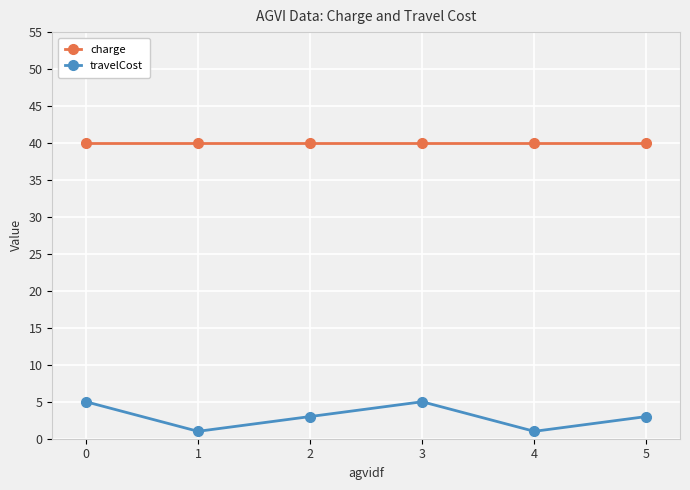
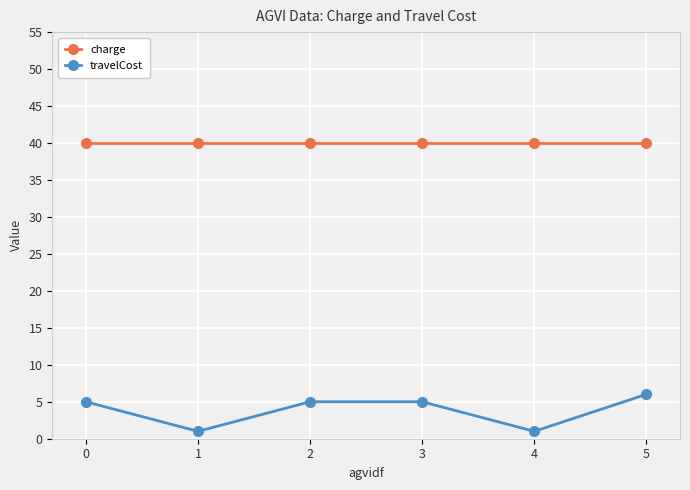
travelCost, 2: 3 -> 5
travelCost, 5: 3 -> 6
